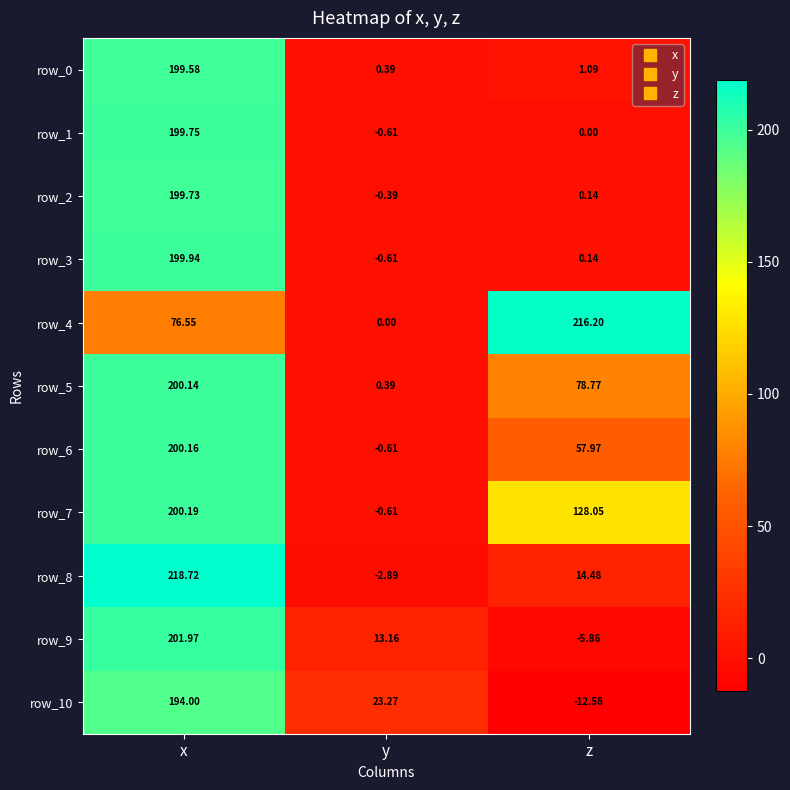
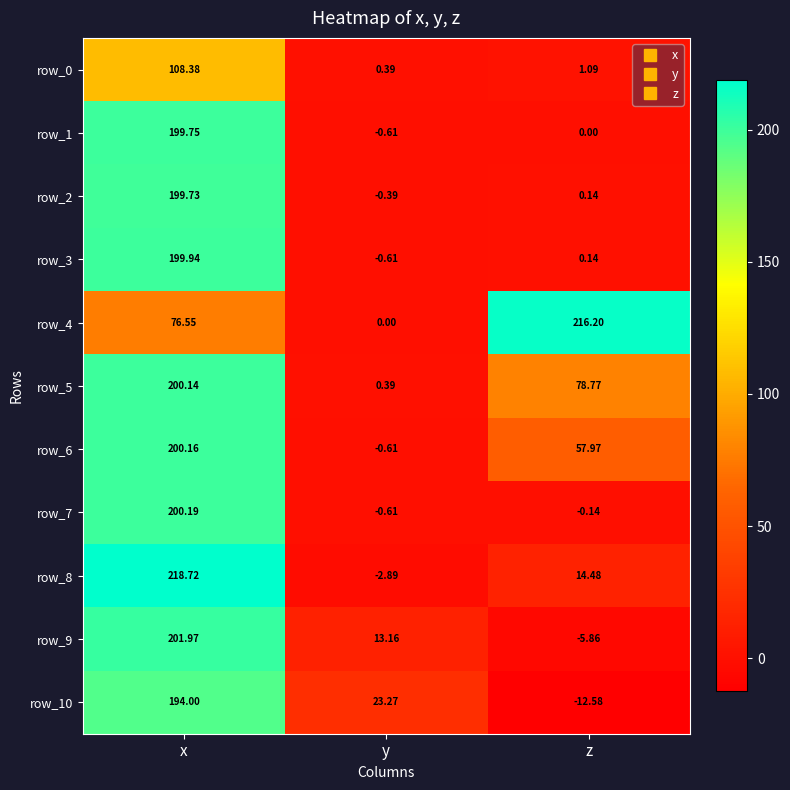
row_0, x: 199.58 -> 108.38
row_7, z: 128.05 -> -0.14
